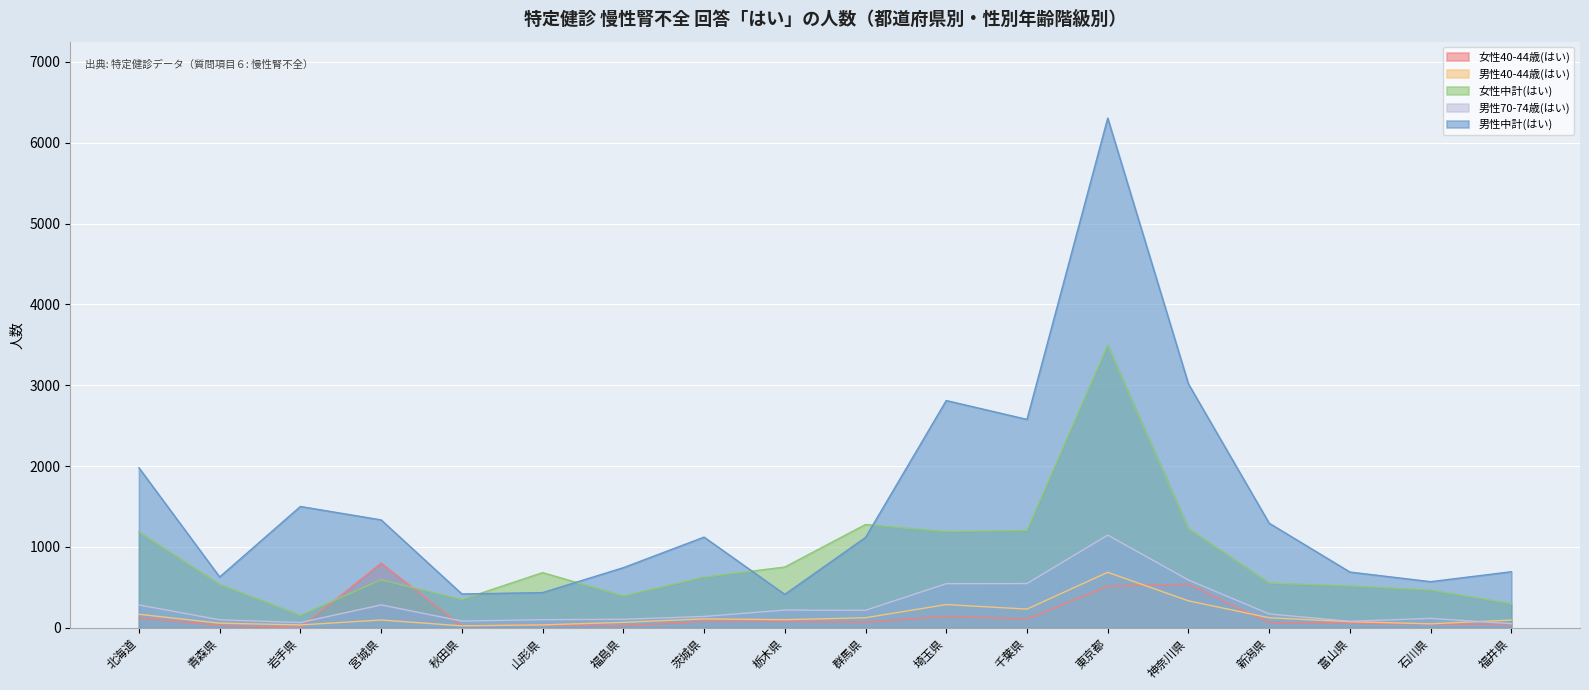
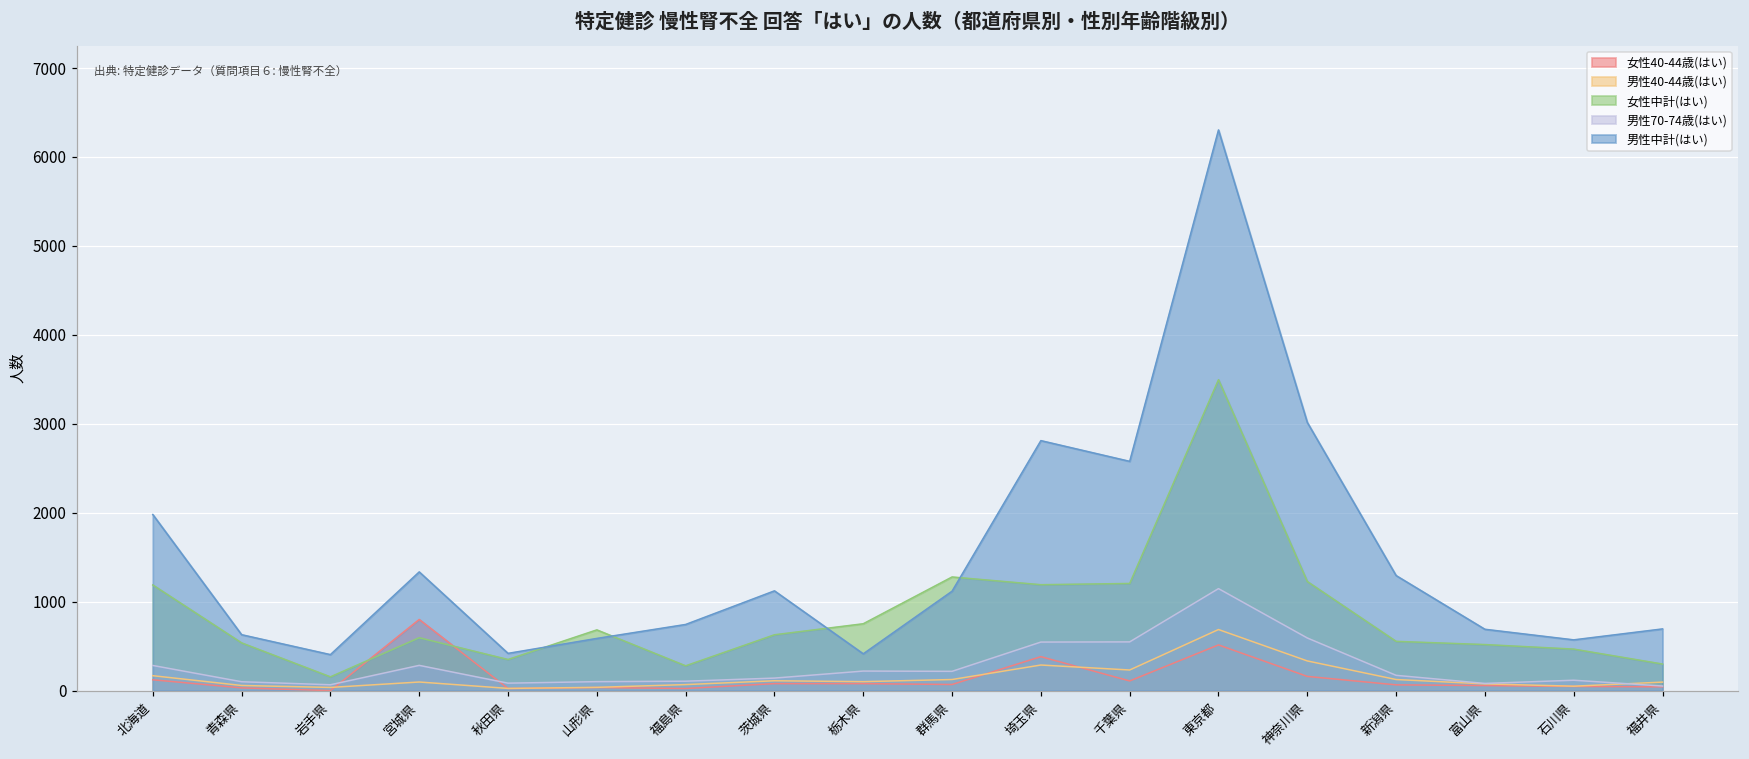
男性中計(はい), 岩手県: 1500 -> 400
男性中計(はい), 山形県: 400 -> 600
女性中計(はい), 福島県: 400 -> 300
女性40-44歳(はい), 埼玉県: 100 -> 400
女性40-44歳(はい), 神奈川県: 500 -> 200
